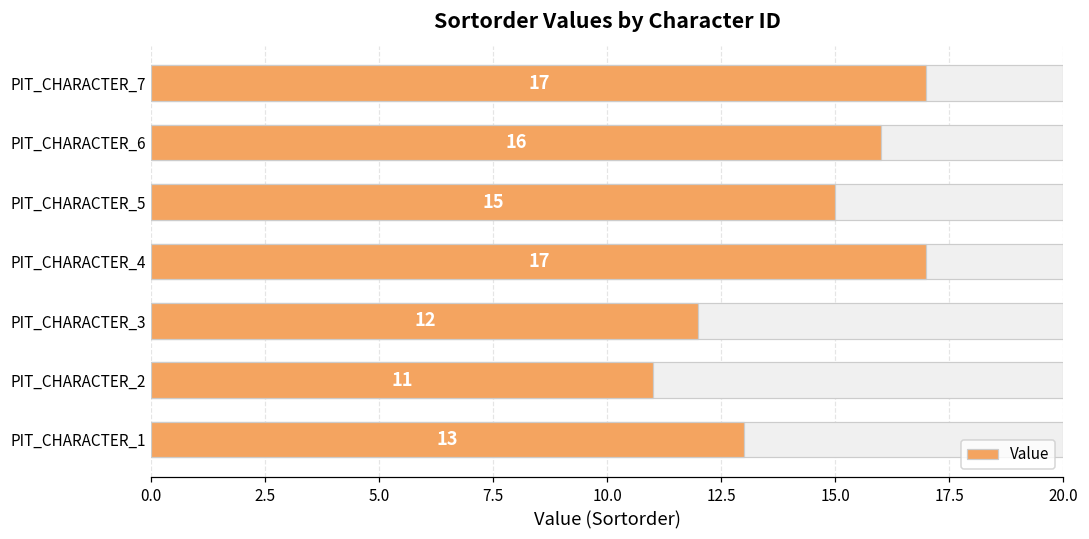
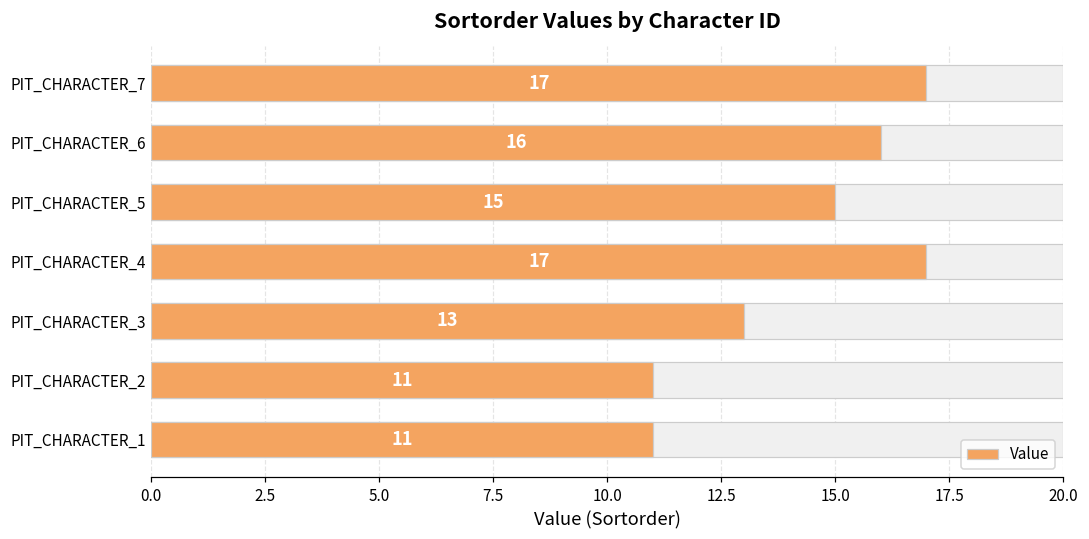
Value, PIT_CHARACTER_3: 12 -> 13
Value, PIT_CHARACTER_1: 13 -> 11
